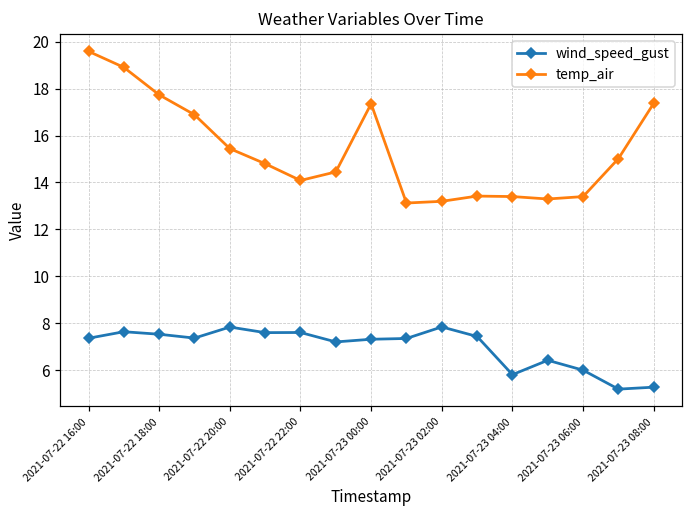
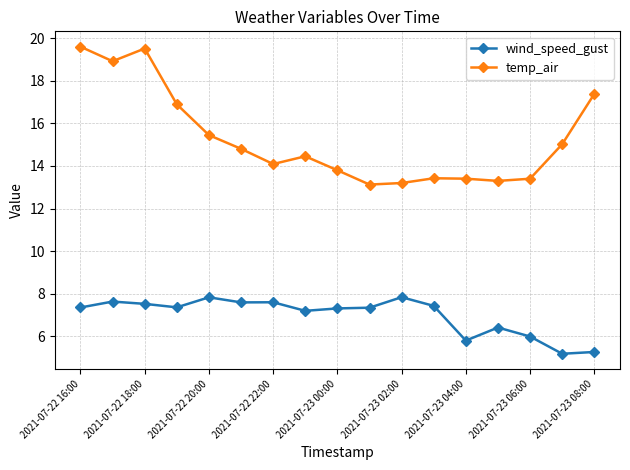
temp_air, 2021-07-22 18:00: 17.7 -> 19.5
temp_air, 2021-07-23 00:00: 17.4 -> 13.8
